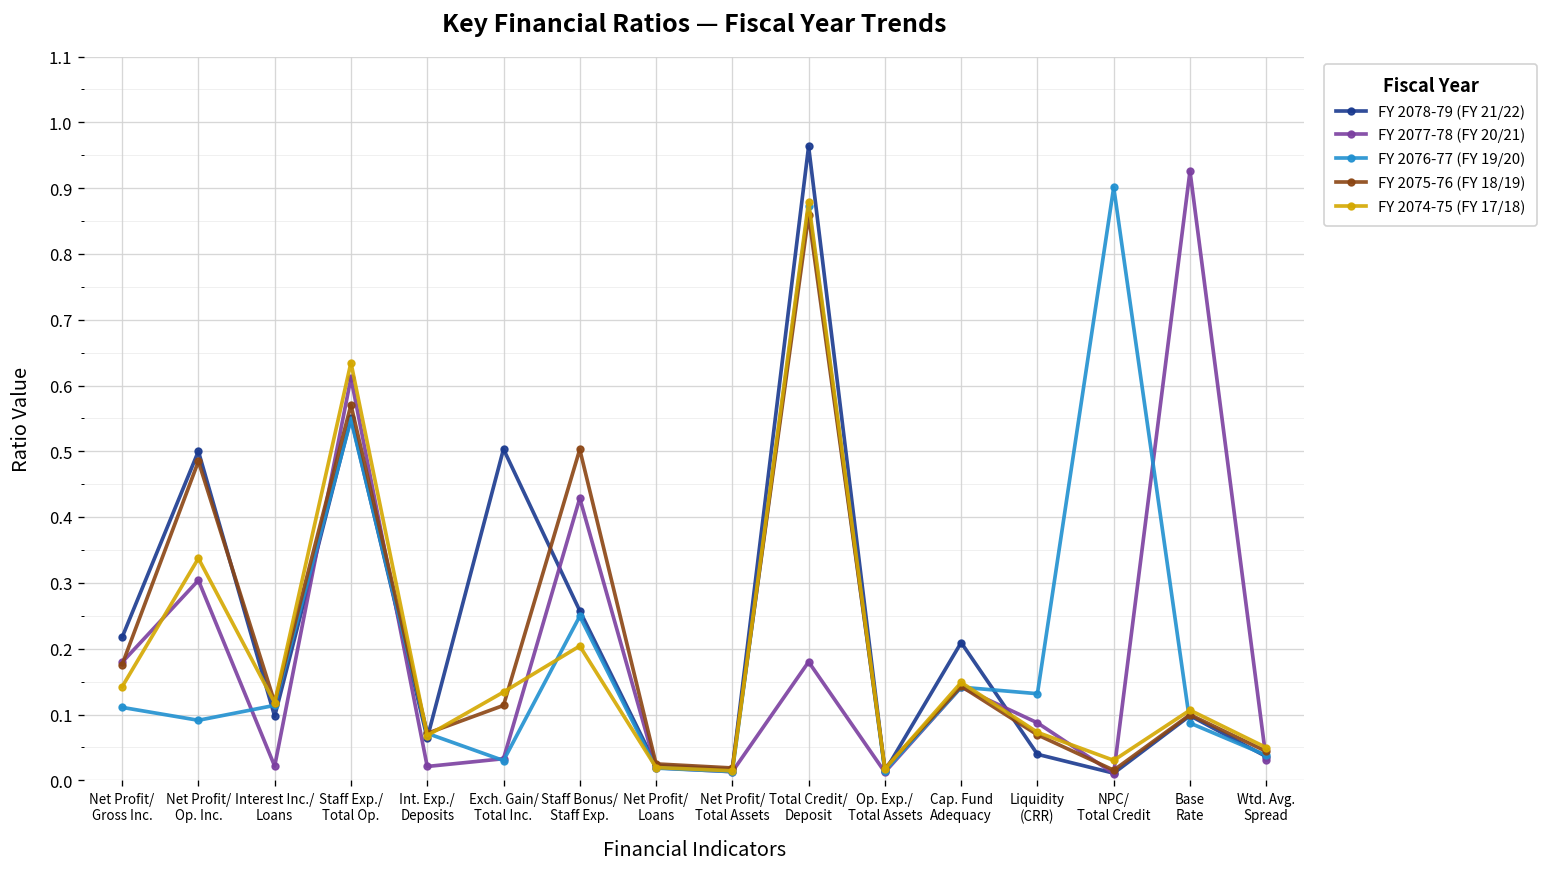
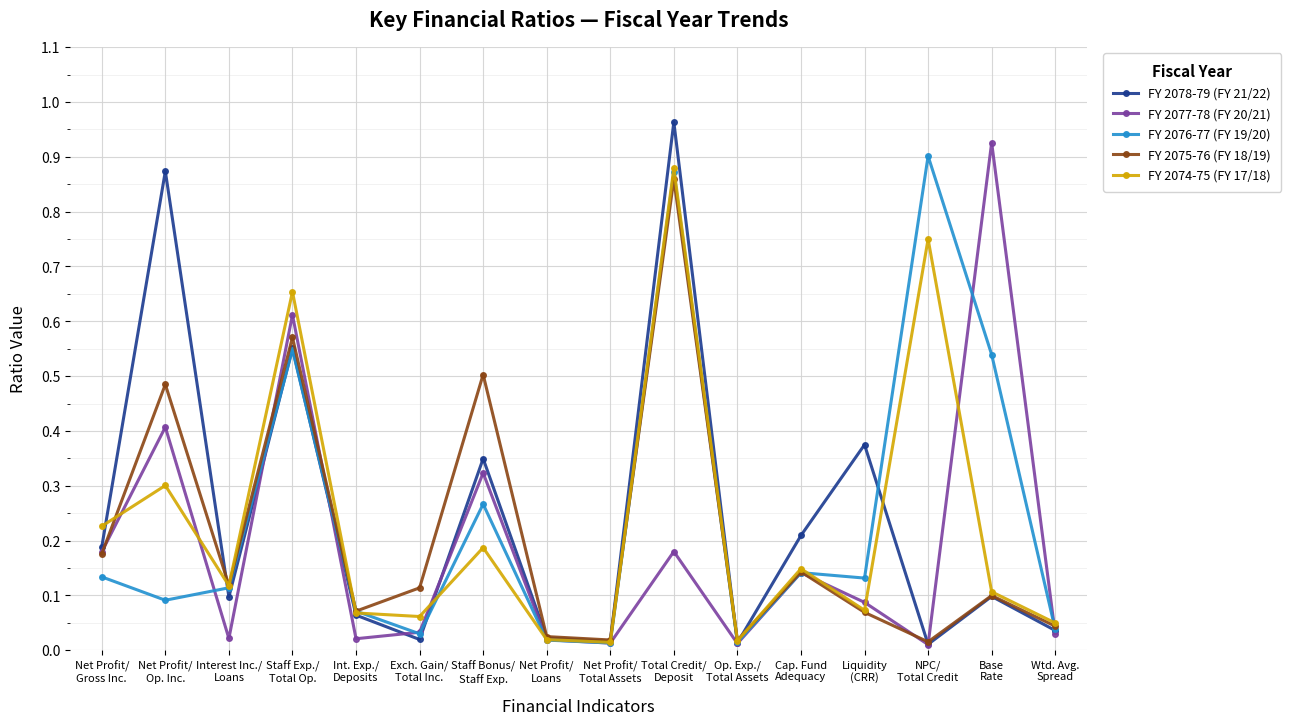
FY 2078-79 (FY 21/22), Net Profit/ Gross Inc.: 0.22 -> 0.19
FY 2076-77 (FY 19/20), Net Profit/ Gross Inc.: 0.11 -> 0.13
FY 2074-75 (FY 17/18), Net Profit/ Gross Inc.: 0.14 -> 0.23
FY 2078-79 (FY 21/22), Net Profit/ Op. Inc.: 0.50 -> 0.87
FY 2077-78 (FY 20/21), Net Profit/ Op. Inc.: 0.30 -> 0.41
FY 2074-75 (FY 17/18), Net Profit/ Op. Inc.: 0.34 -> 0.30
FY 2074-75 (FY 17/18), Staff Exp./ Total Op.: 0.63 -> 0.65
FY 2078-79 (FY 21/22), Exch. Gain/ Total Inc.: 0.50 -> 0.02
FY 2074-75 (FY 17/18), Exch. Gain/ Total Inc.: 0.13 -> 0.06
FY 2078-79 (FY 21/22), Staff Bonus/ Staff Exp.: 0.26 -> 0.35
FY 2077-78 (FY 20/21), Staff Bonus/ Staff Exp.: 0.43 -> 0.32
FY 2076-77 (FY 19/20), Staff Bonus/ Staff Exp.: 0.25 -> 0.27
FY 2074-75 (FY 17/18), Staff Bonus/ Staff Exp.: 0.20 -> 0.19
FY 2078-79 (FY 21/22), Liquidity (CRR): 0.04 -> 0.37
FY 2074-75 (FY 17/18), NPC/ Total Credit: 0.03 -> 0.75
FY 2076-77 (FY 19/20), Base Rate: 0.09 -> 0.54
